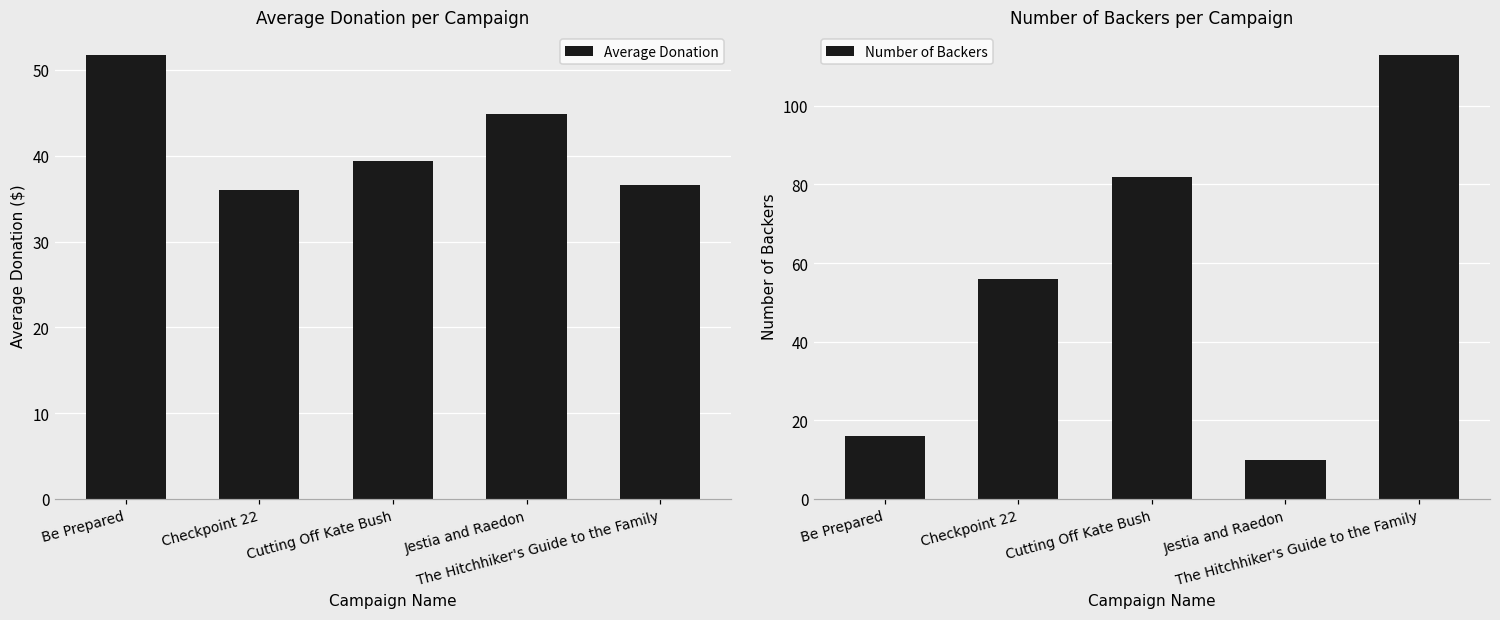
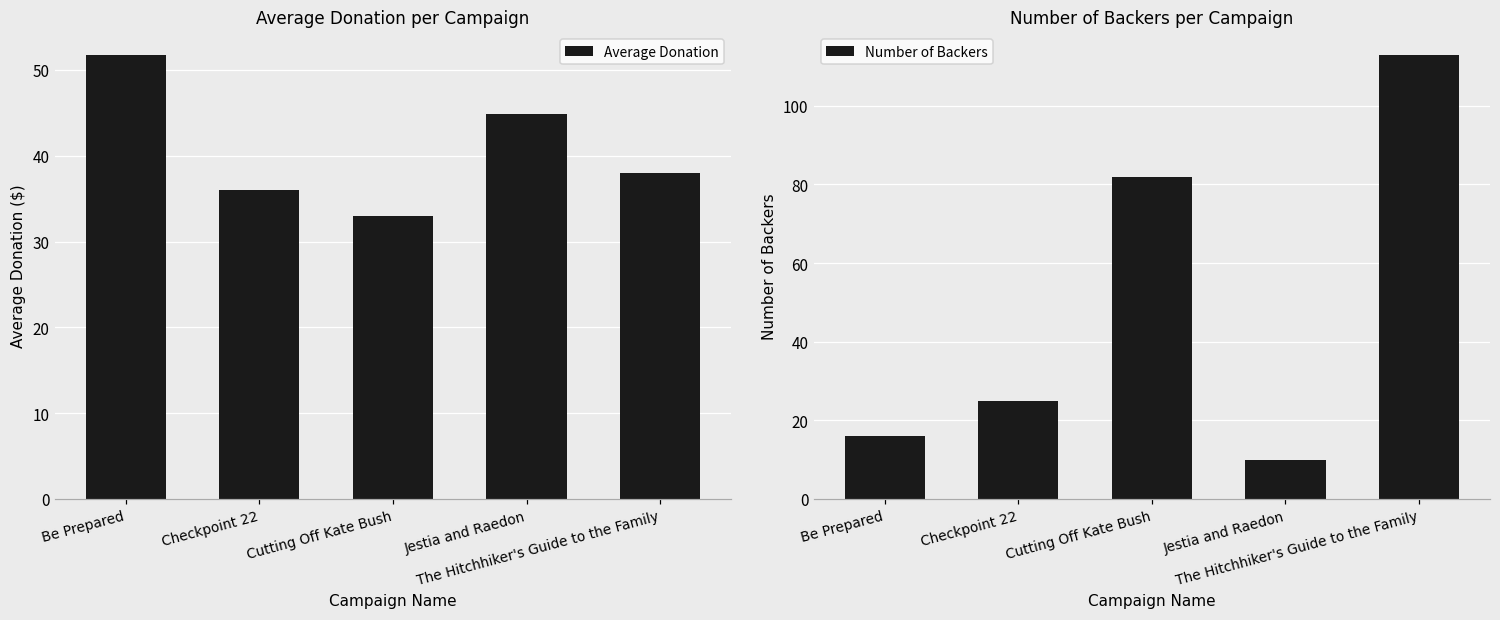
Average Donation per Campaign, Cutting Off Kate Bush: 39 -> 33
Average Donation per Campaign, The Hitchhiker's Guide to the Family: 37 -> 38
Number of Backers per Campaign, Checkpoint 22: 56 -> 25
